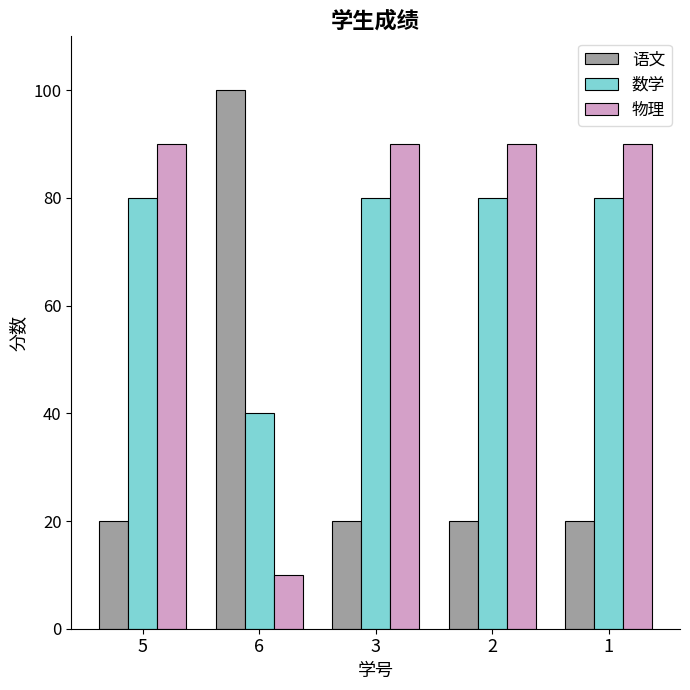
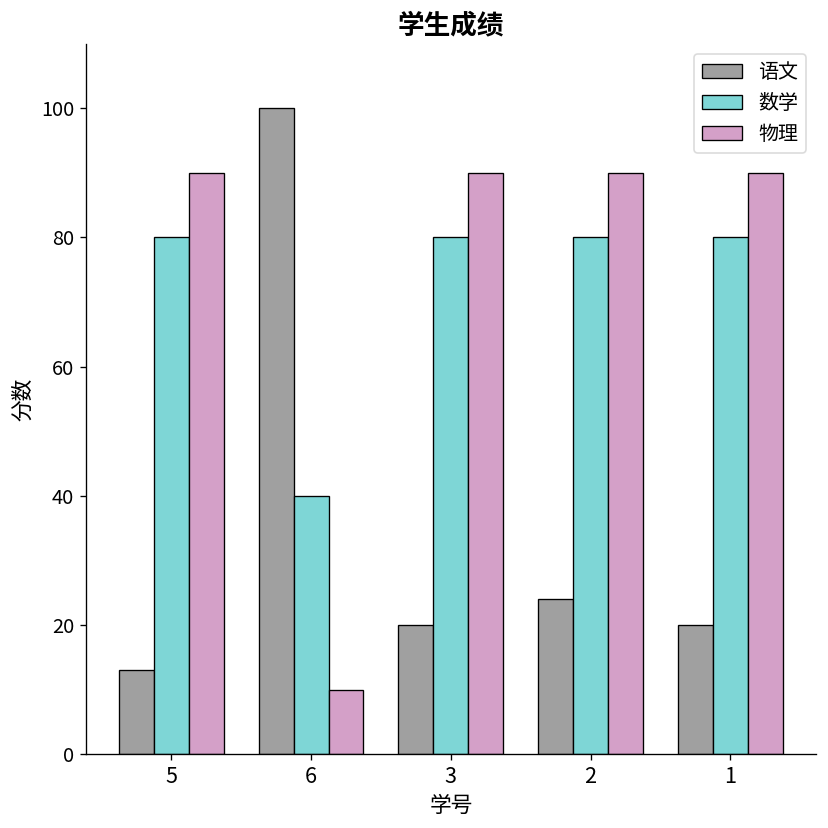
语文, 5: 20 -> 13
语文, 2: 20 -> 24
